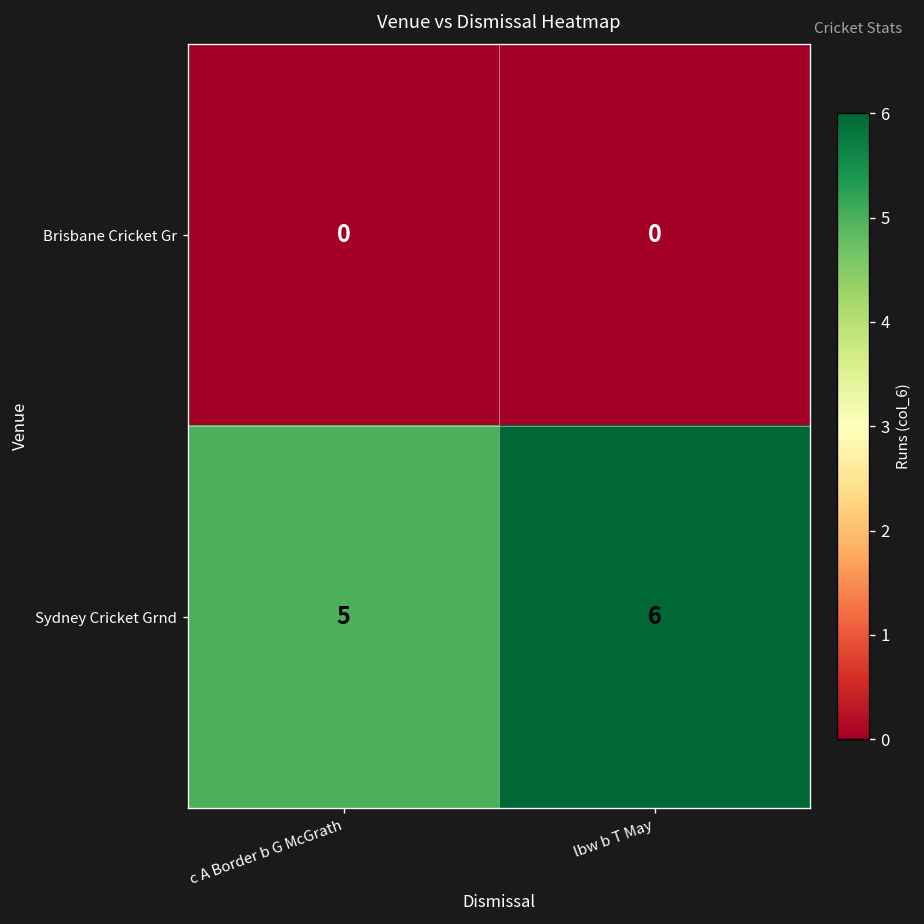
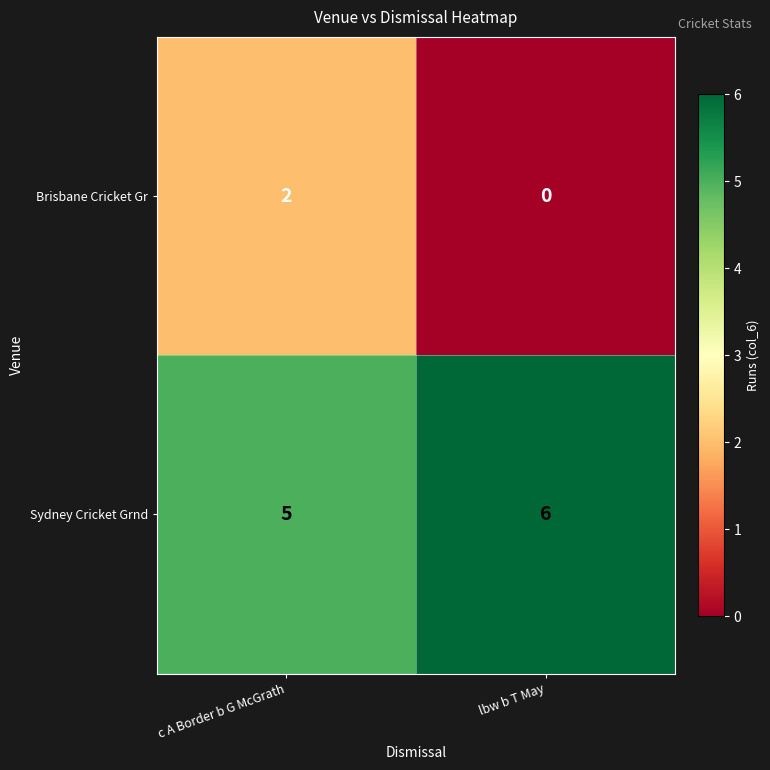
Brisbane Cricket Gr, c A Border b G McGrath: 0 -> 2
